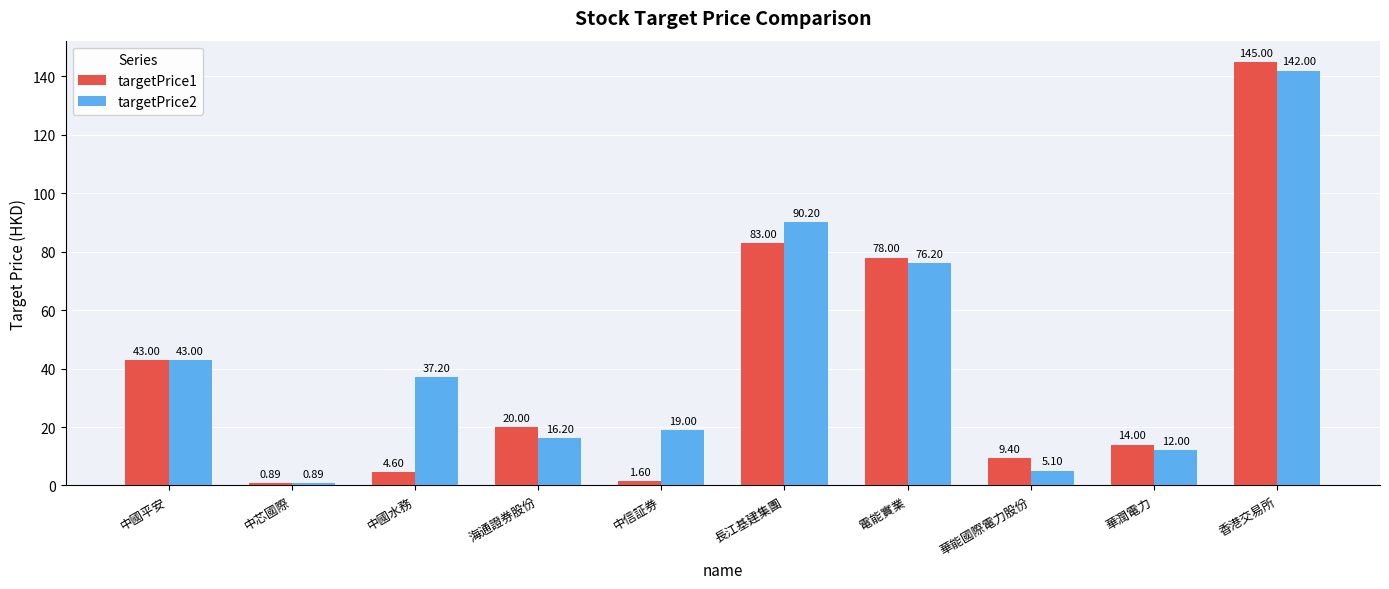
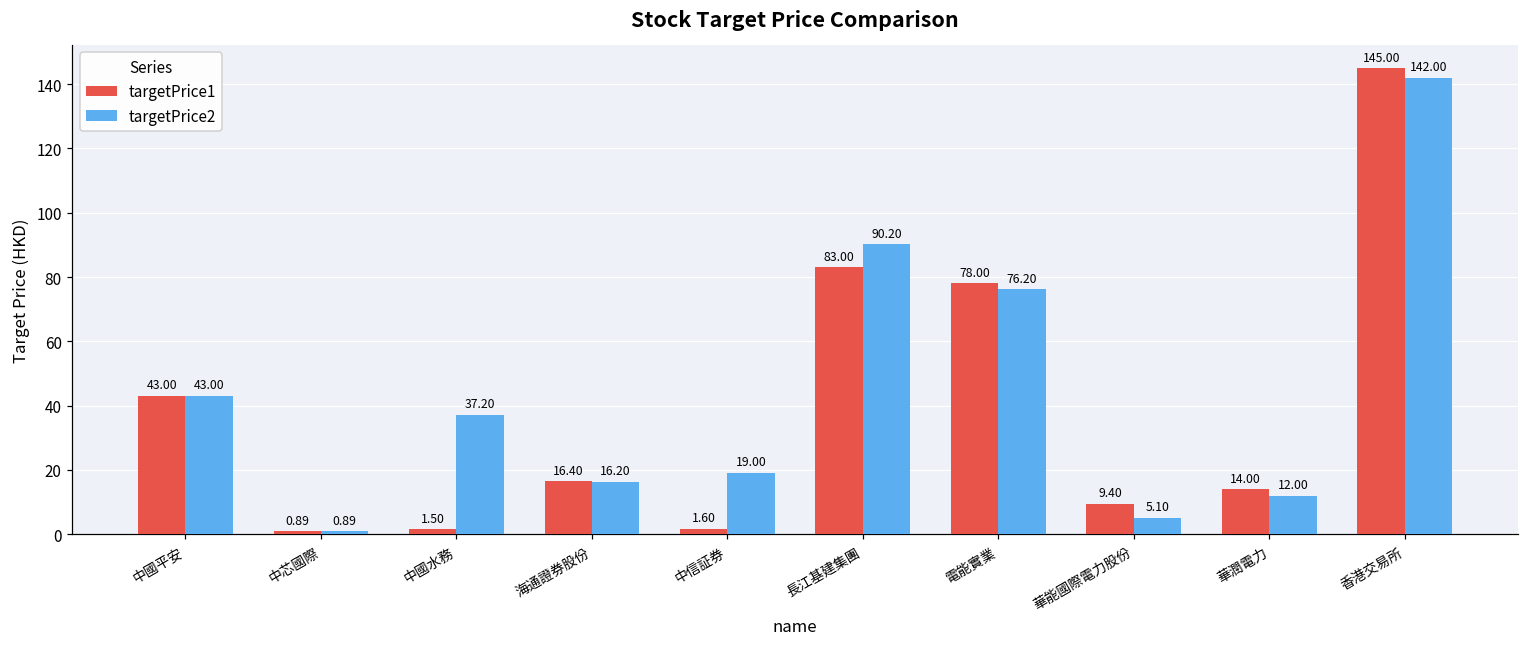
targetPrice1, 中國水務: 4.60 -> 1.50
targetPrice1, 海通證券股份: 20.00 -> 16.40
